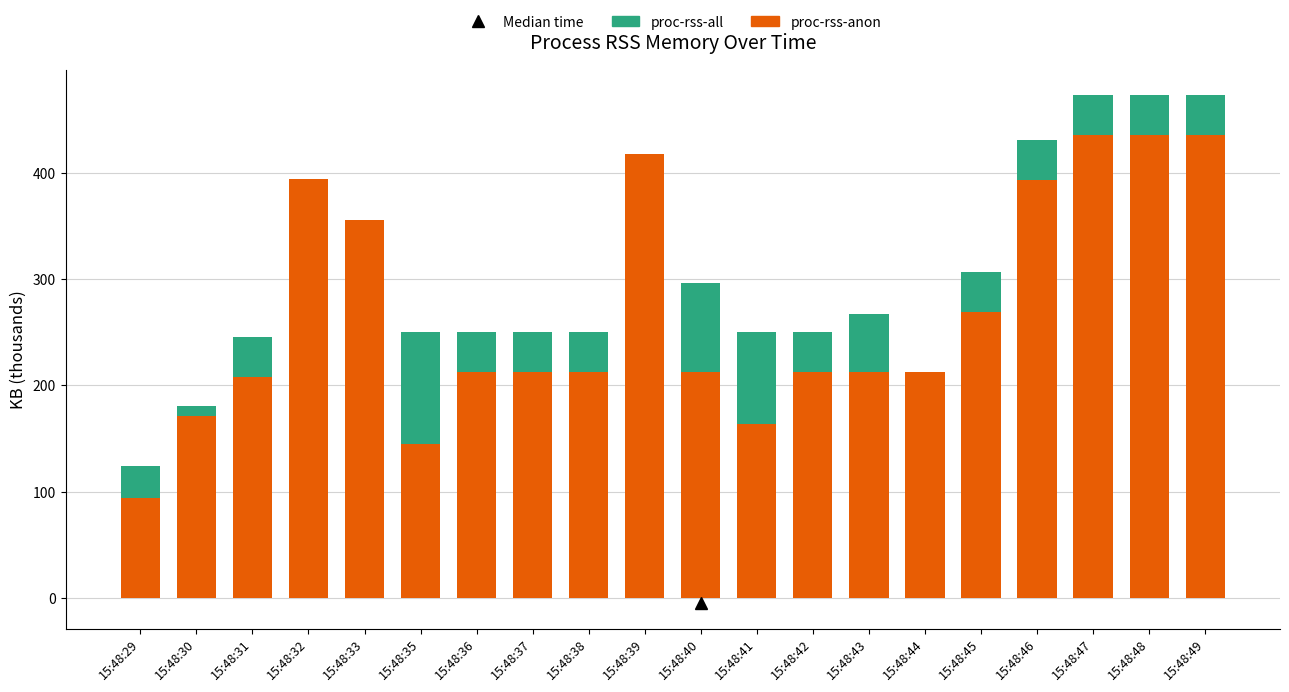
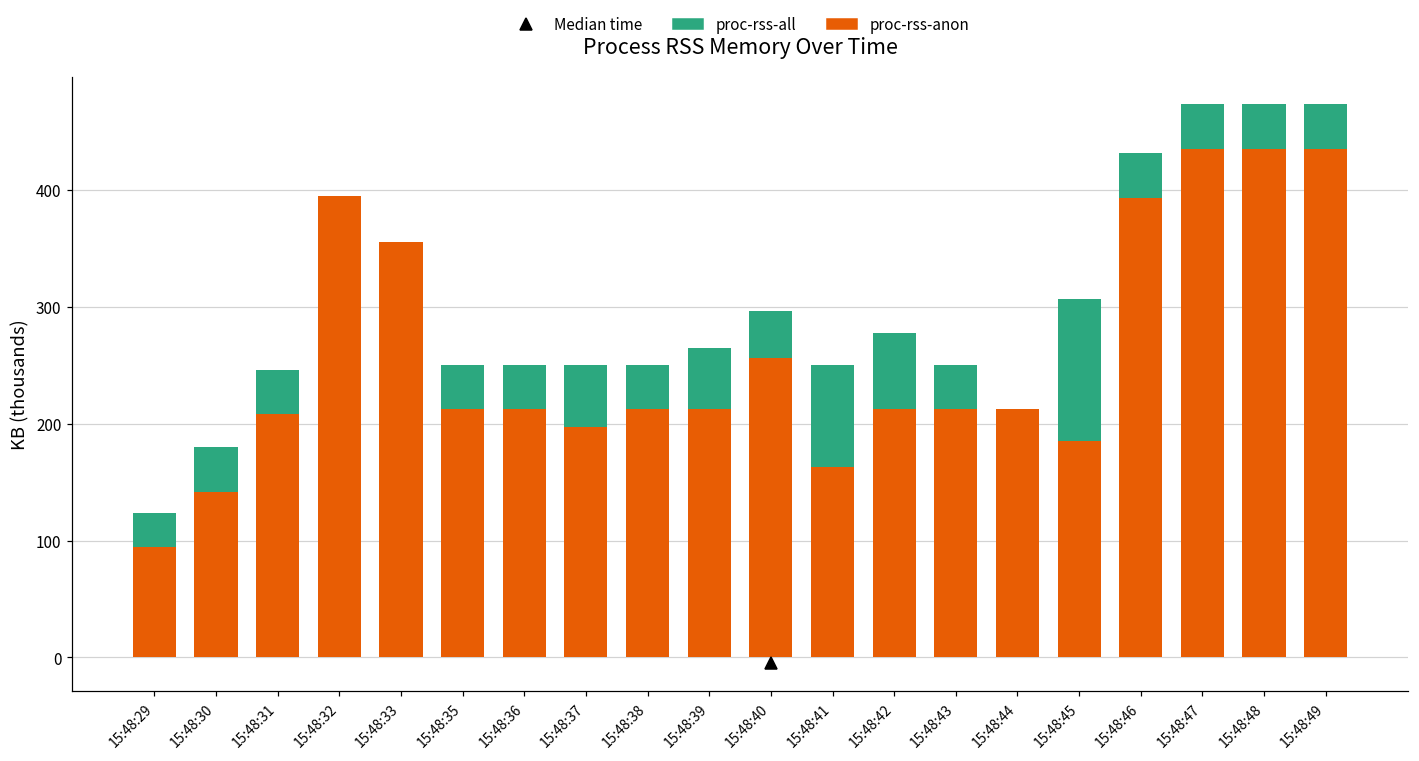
proc-rss-anon, 15:48:30: 171 -> 142
proc-rss-anon, 15:48:35: 145 -> 212
proc-rss-anon, 15:48:37: 212 -> 197
proc-rss-anon, 15:48:39: 418 -> 212
proc-rss-anon, 15:48:40: 212 -> 256
proc-rss-all, 15:48:42: 250 -> 278
proc-rss-all, 15:48:43: 267 -> 250
proc-rss-anon, 15:48:45: 269 -> 185
